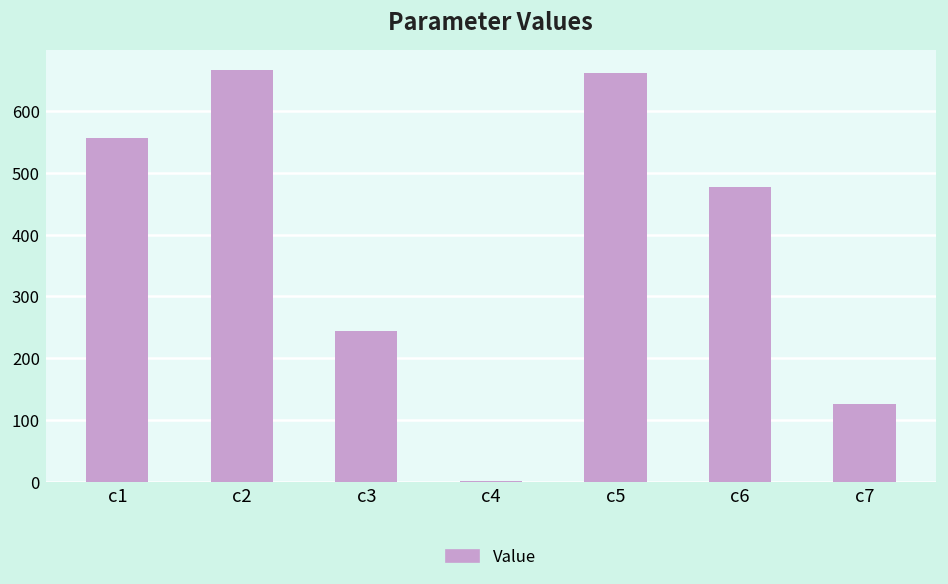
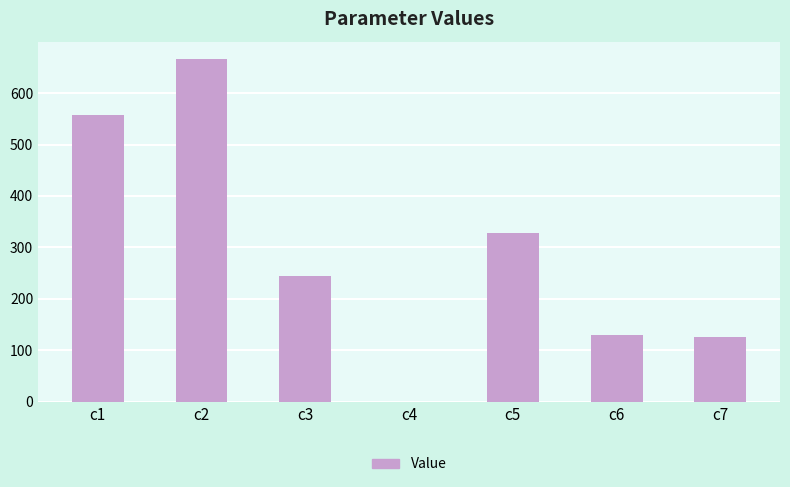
c5: 660 -> 330
c6: 480 -> 130
